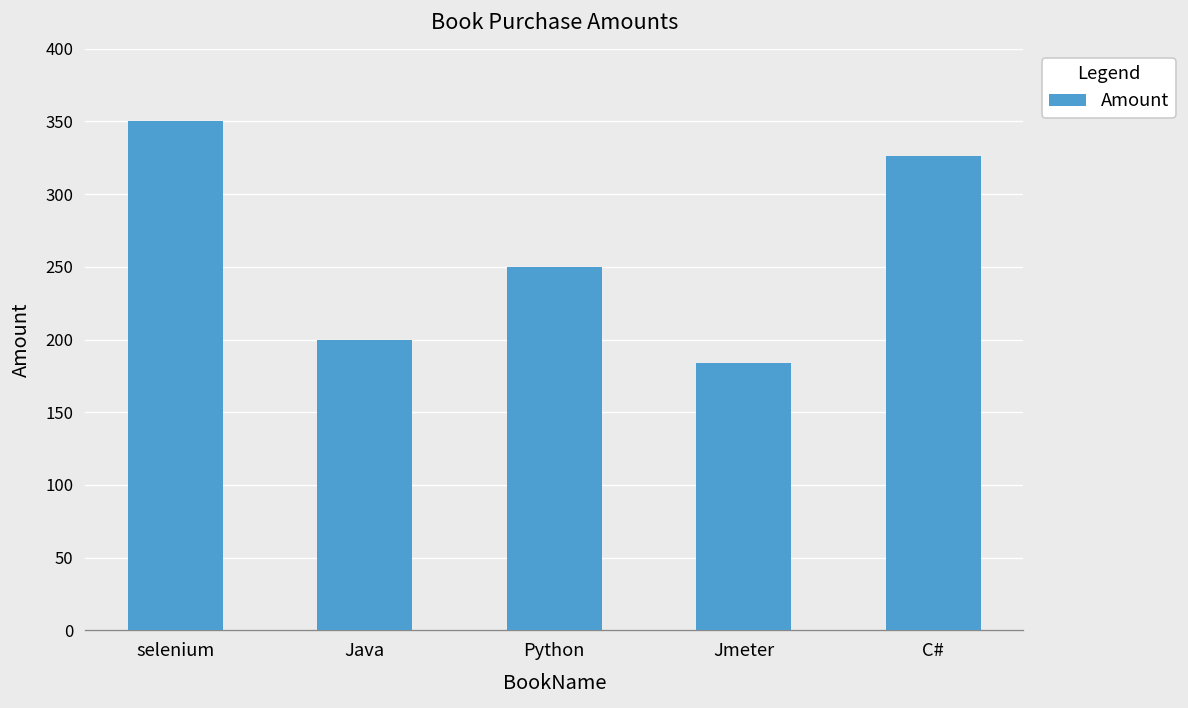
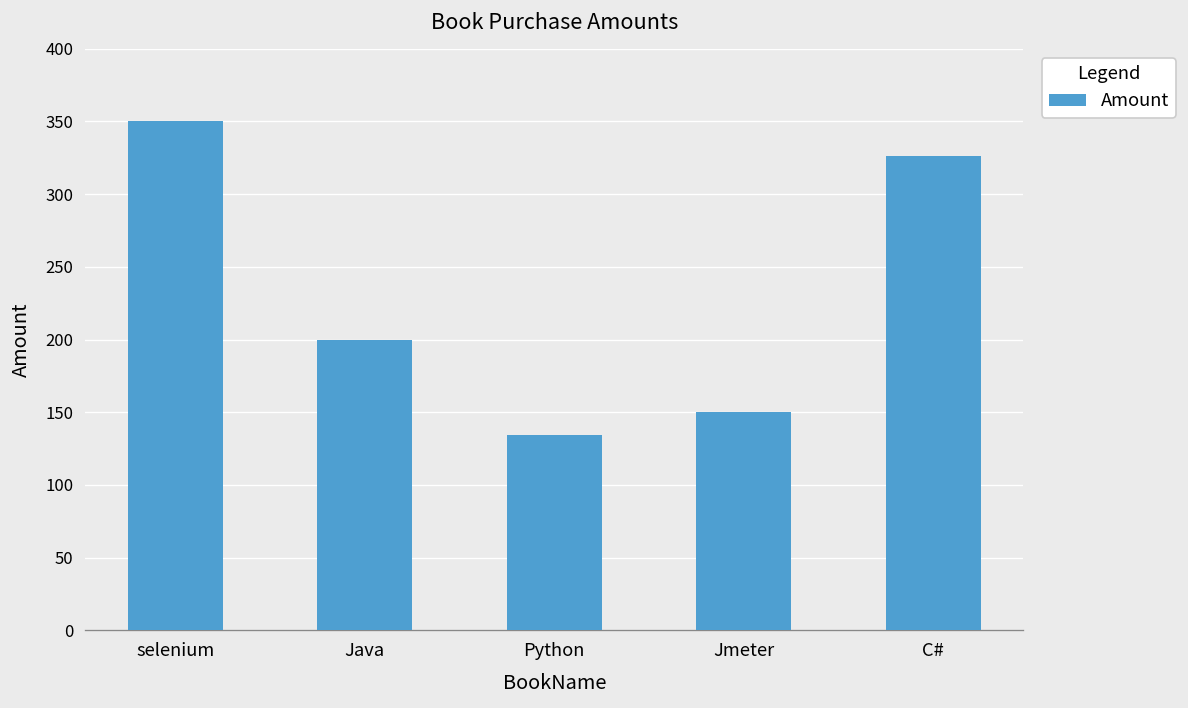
Python: 250 -> 134
Jmeter: 184 -> 150
